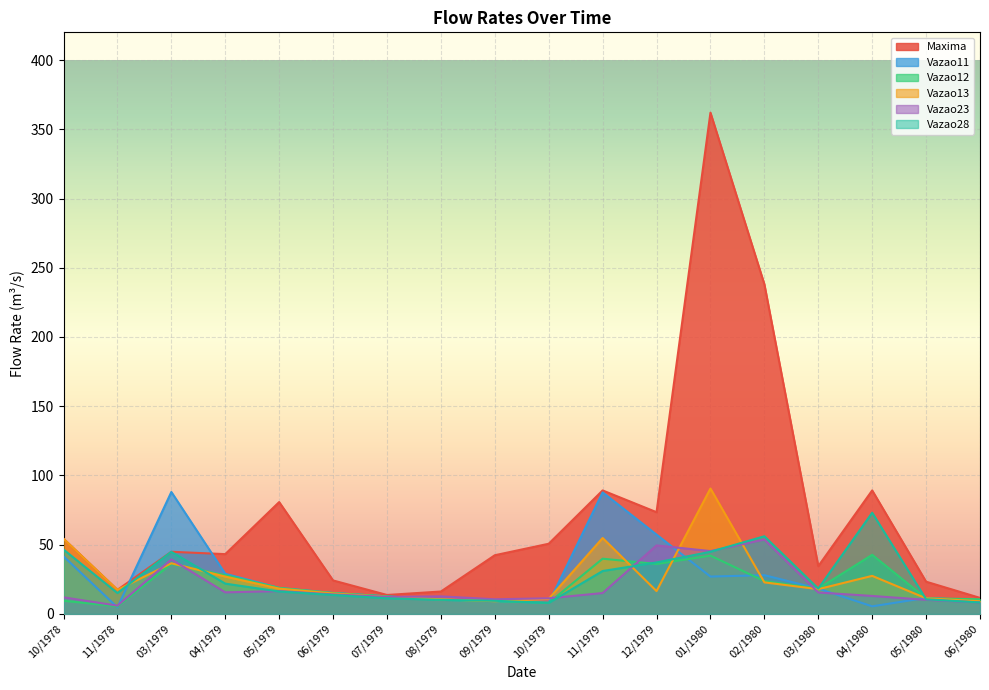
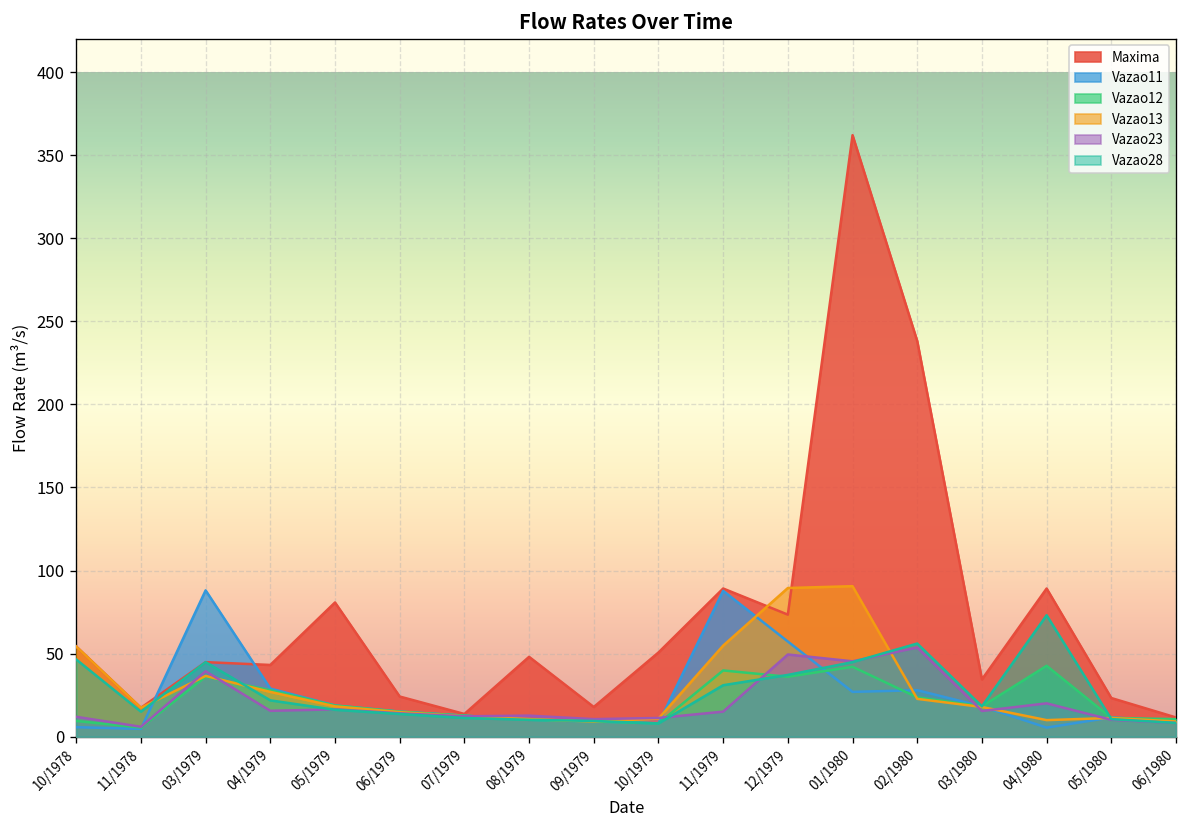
Vazao11, 10/1978: 42 -> 6
Maxima, 08/1979: 16 -> 48
Maxima, 09/1979: 42 -> 18
Vazao13, 12/1979: 17 -> 90
Vazao13, 04/1980: 28 -> 10
Vazao23, 04/1980: 13 -> 20
